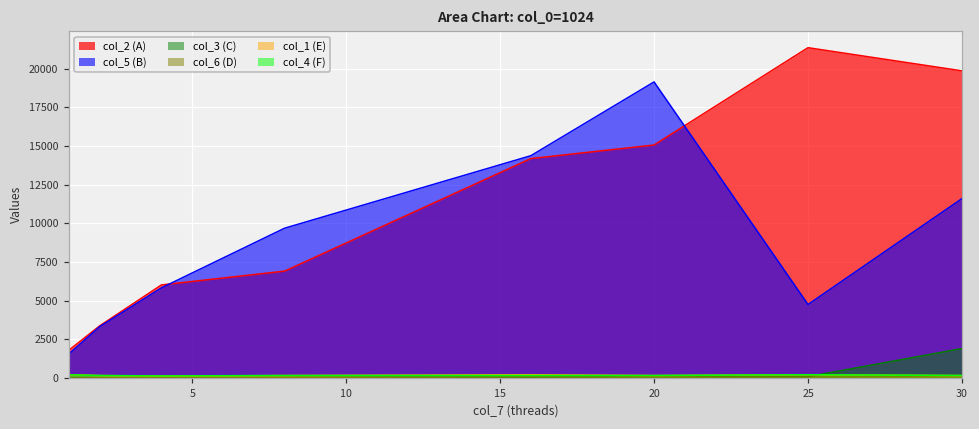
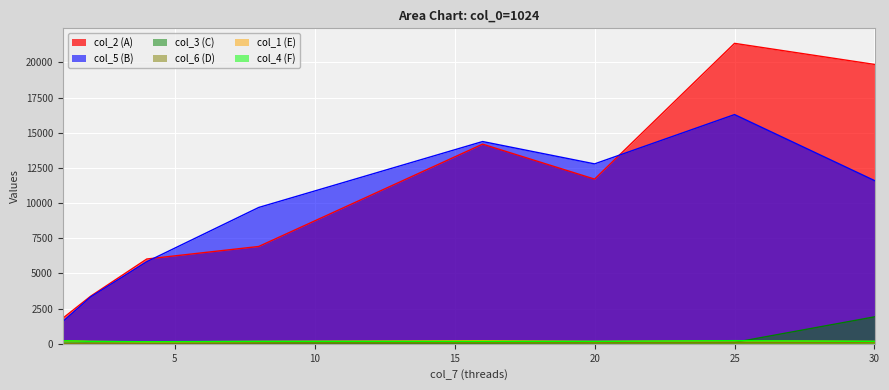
col_2 (A), 20: 15100 -> 11700
col_5 (B), 20: 19100 -> 12800
col_5 (B), 25: 4800 -> 16300
